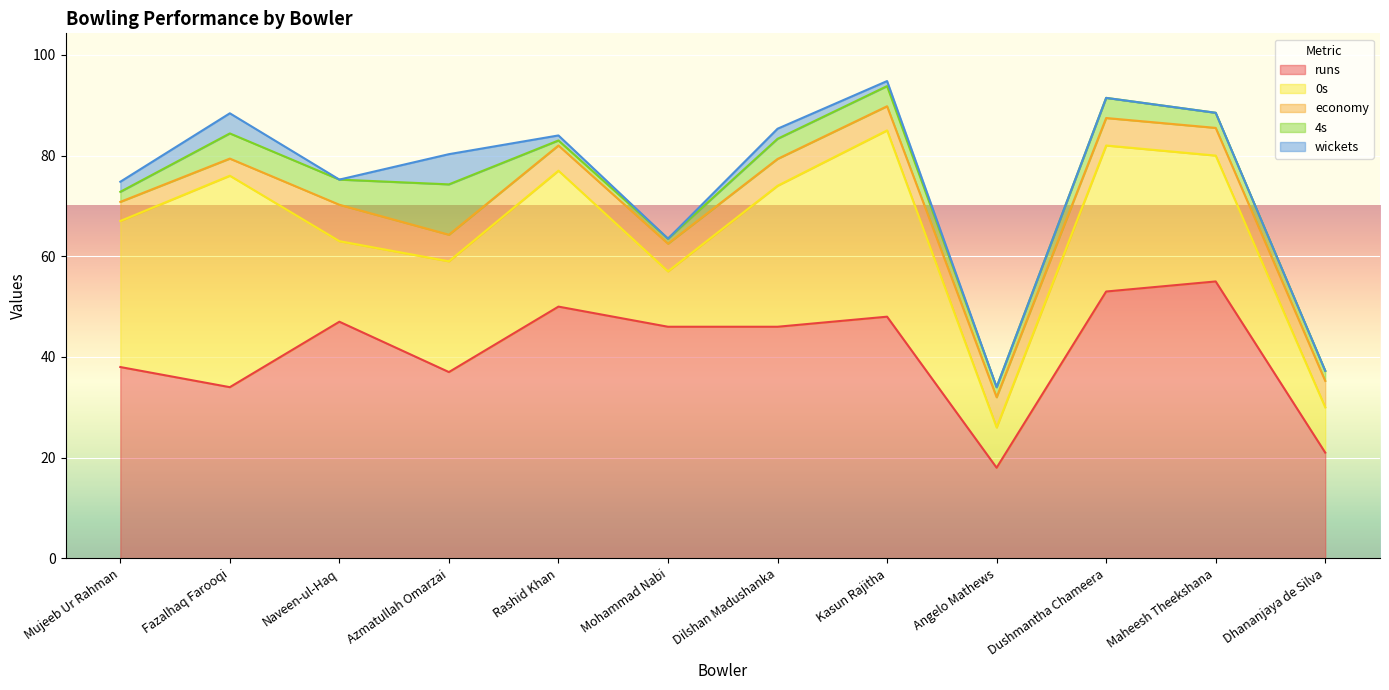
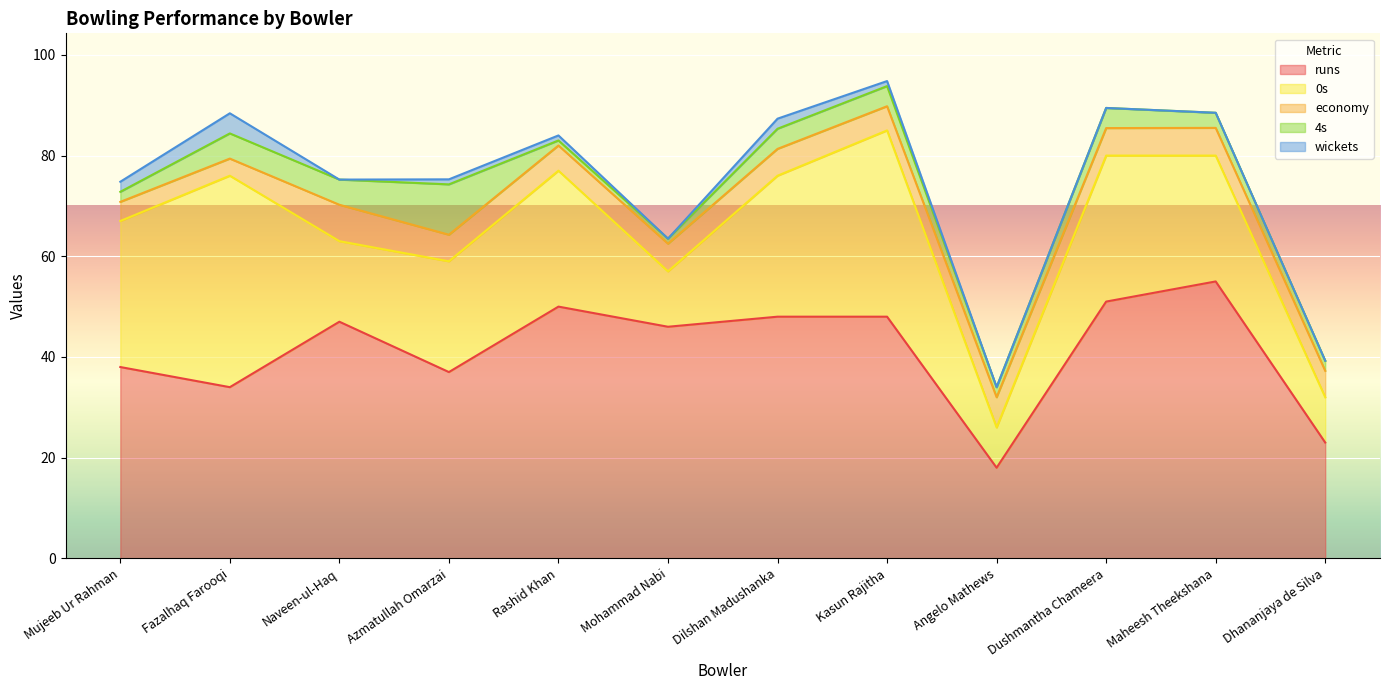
wickets, Azmatullah Omarzai: 6 -> 1
runs, Dilshan Madushanka: 46 -> 48
runs, Dushmantha Chameera: 53 -> 51
runs, Dhananjaya de Silva: 21 -> 23
